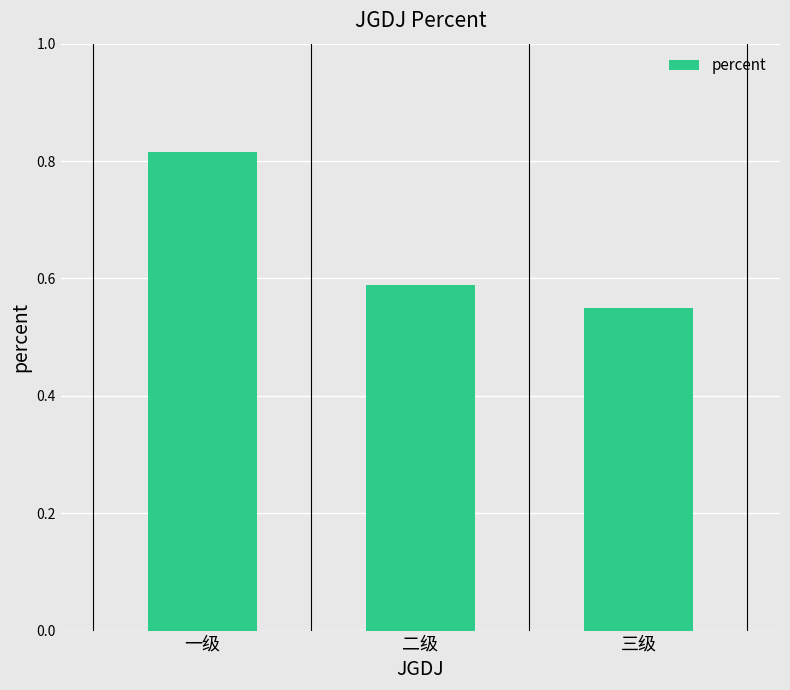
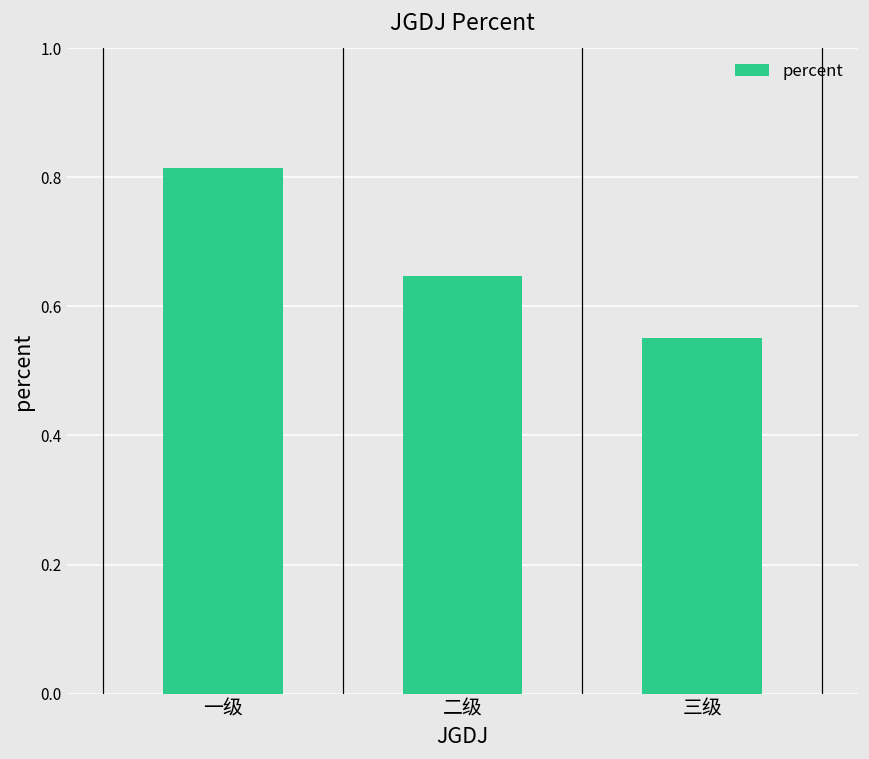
二级: 0.59 -> 0.65
